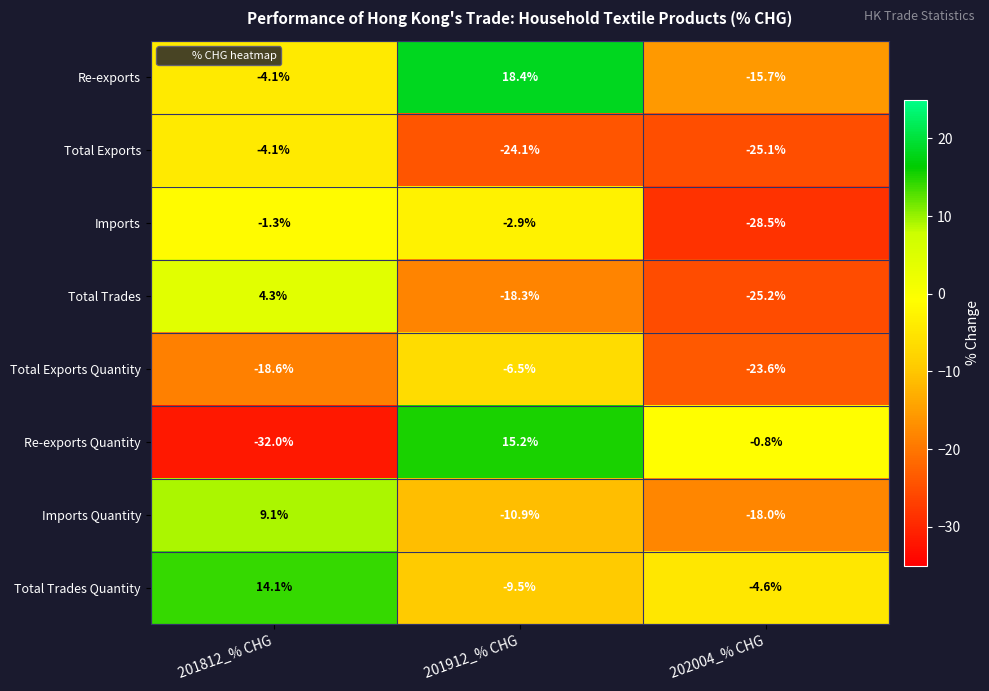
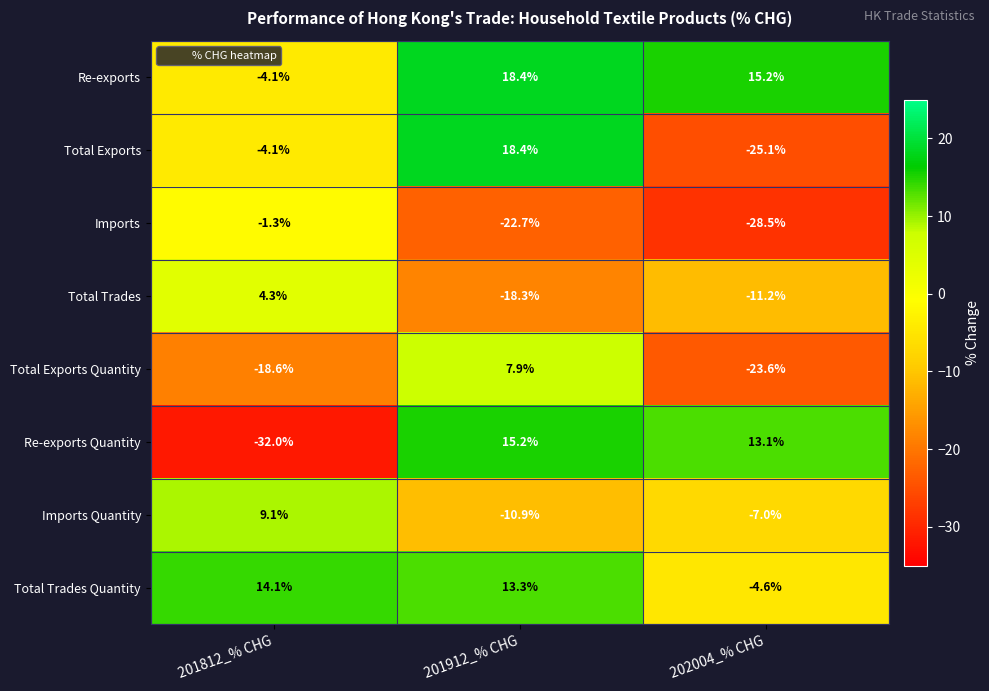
Re-exports, 202004_% CHG: -15.7% -> 15.2%
Total Exports, 201912_% CHG: -24.1% -> 18.4%
Imports, 201912_% CHG: -2.9% -> -22.7%
Total Trades, 202004_% CHG: -25.2% -> -11.2%
Total Exports Quantity, 201912_% CHG: -6.5% -> 7.9%
Re-exports Quantity, 202004_% CHG: -0.8% -> 13.1%
Imports Quantity, 202004_% CHG: -18.0% -> -7.0%
Total Trades Quantity, 201912_% CHG: -9.5% -> 13.3%
